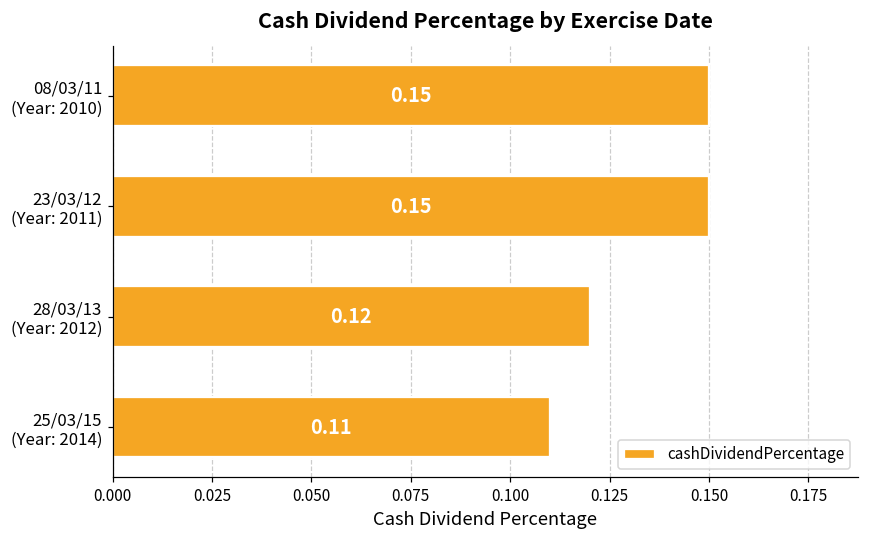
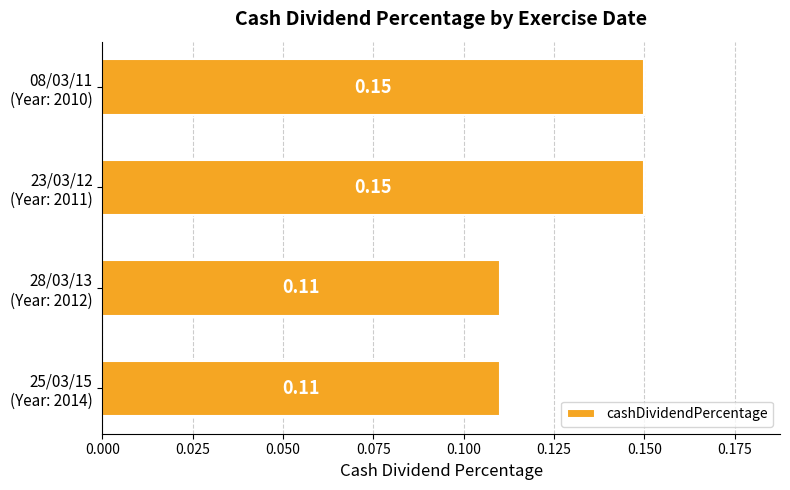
28/03/13 (Year: 2012): 0.12 -> 0.11
